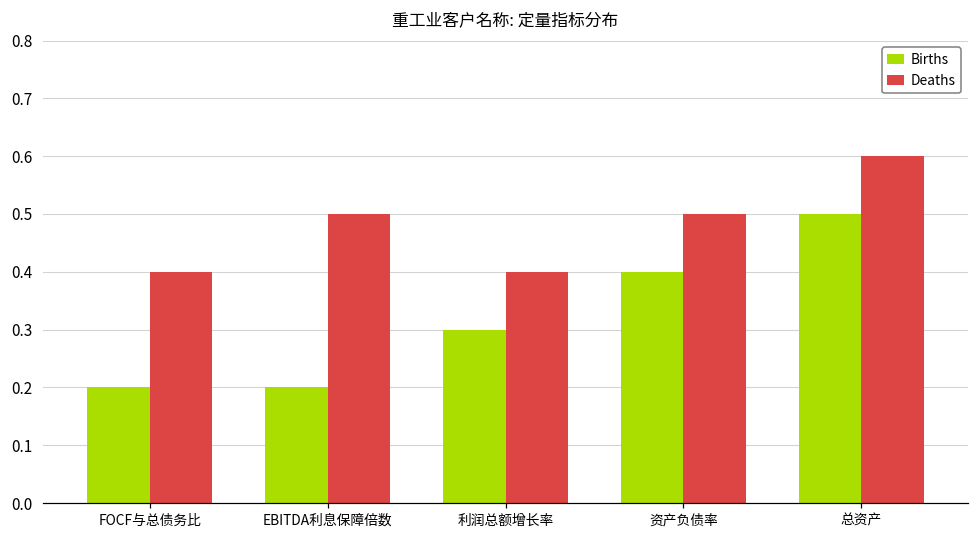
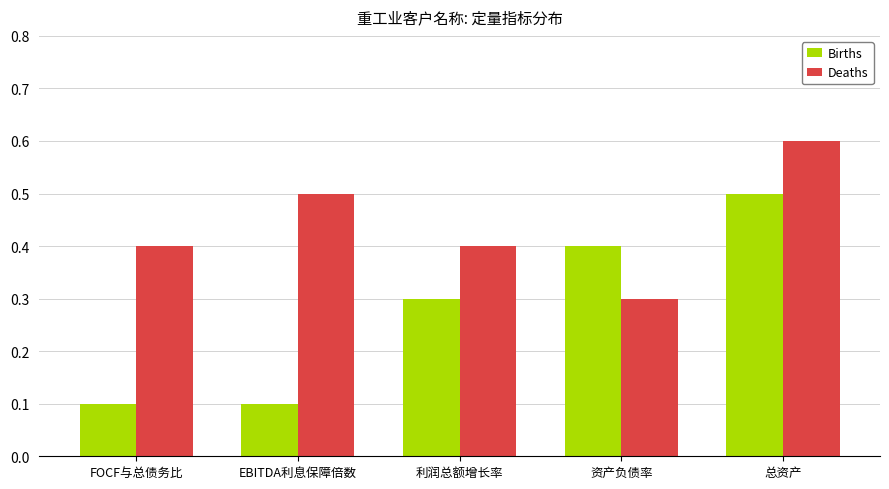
Births, FOCF与总债务比: 0.2 -> 0.1
Births, EBITDA利息保障倍数: 0.2 -> 0.1
Deaths, 资产负债率: 0.5 -> 0.3
